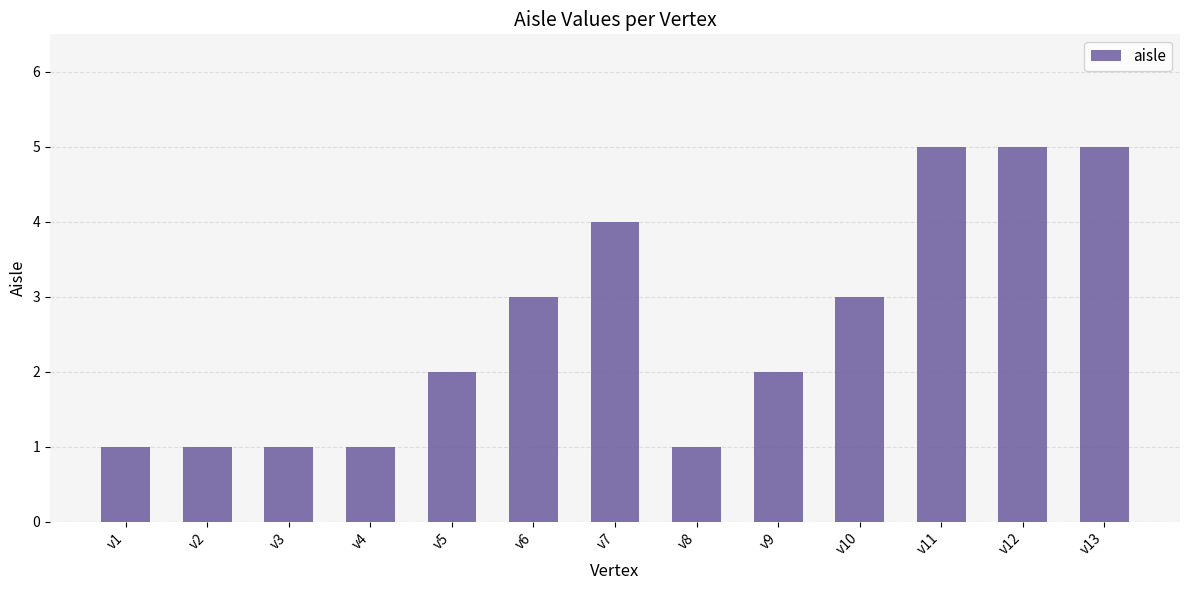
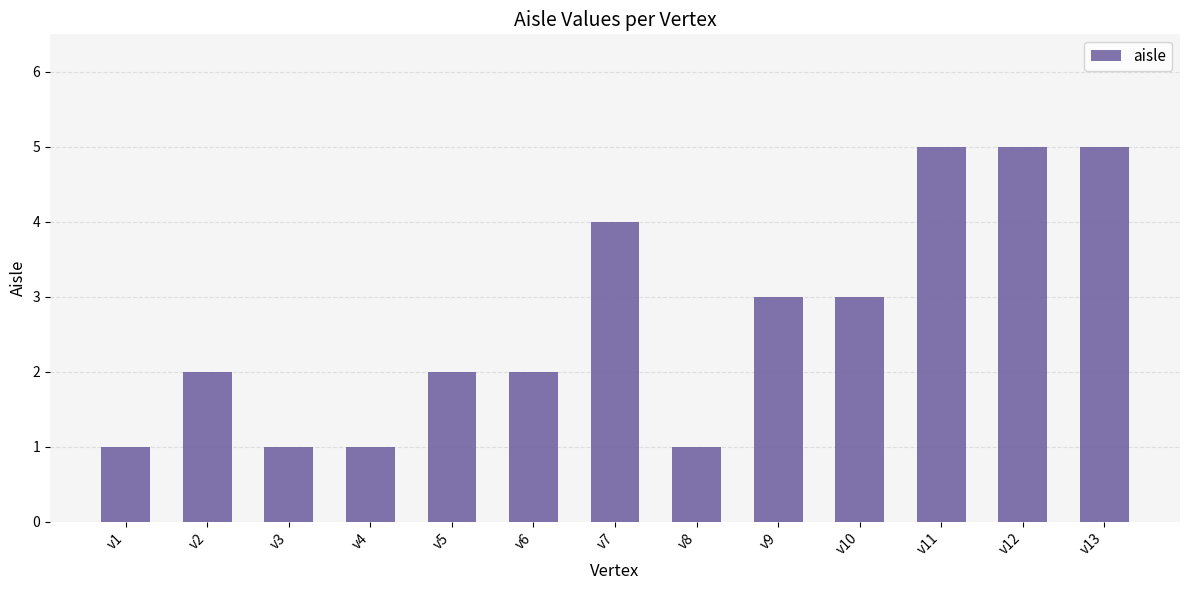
v2: 1 -> 2
v6: 3 -> 2
v9: 2 -> 3
